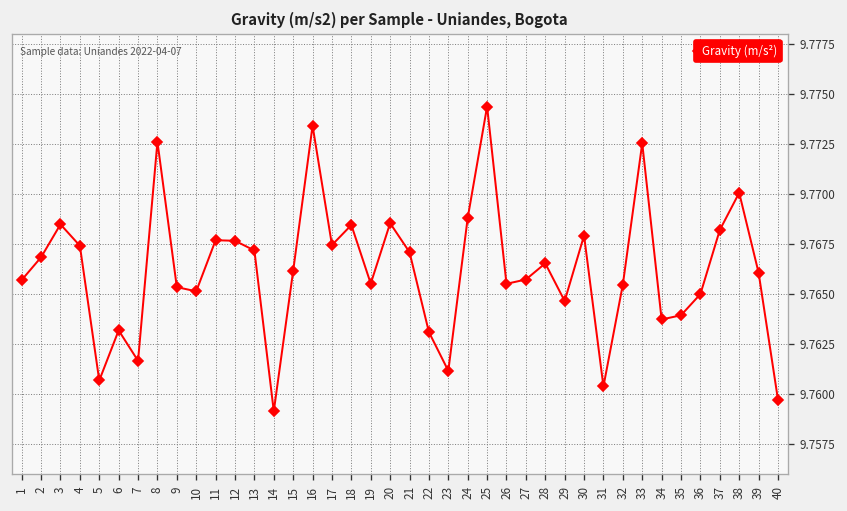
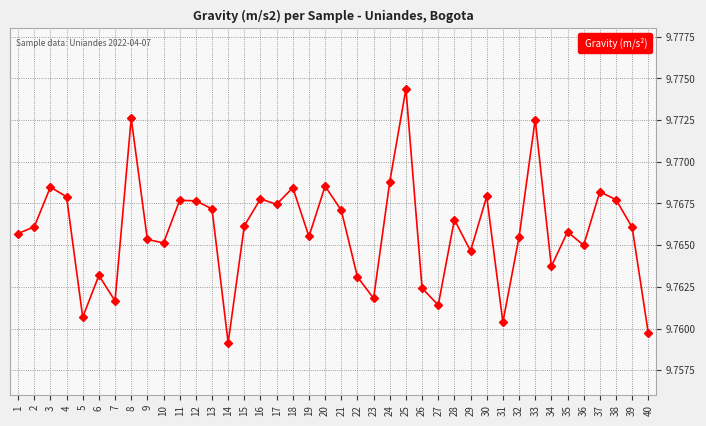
2: 9.7668 -> 9.7661
4: 9.7674 -> 9.7679
16: 9.7734 -> 9.7678
23: 9.7612 -> 9.7618
26: 9.7655 -> 9.7624
27: 9.7657 -> 9.7614
35: 9.7639 -> 9.7658
38: 9.7701 -> 9.7677
